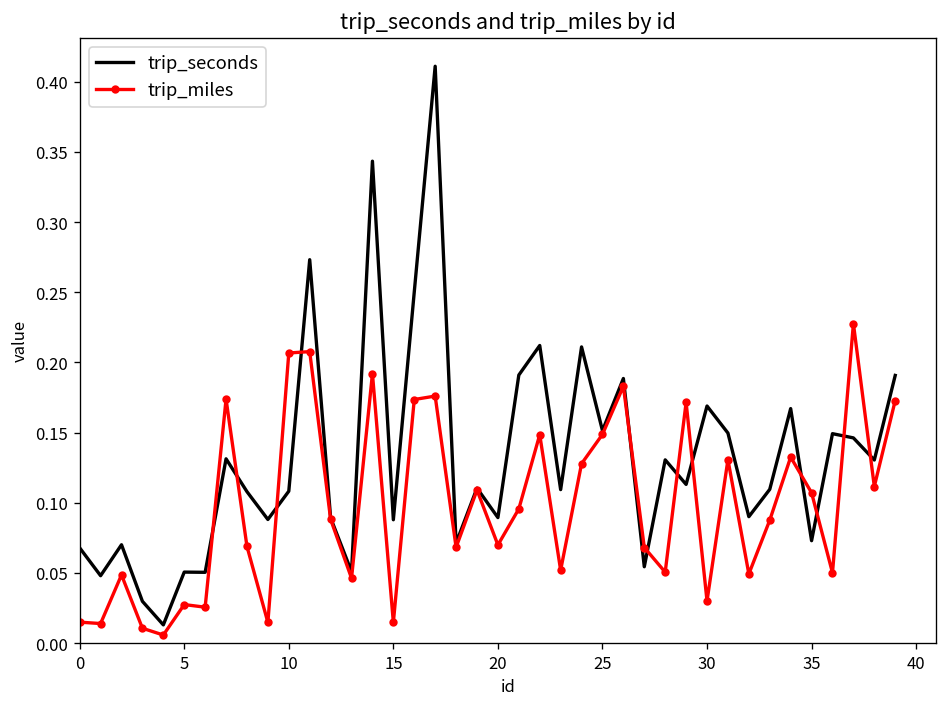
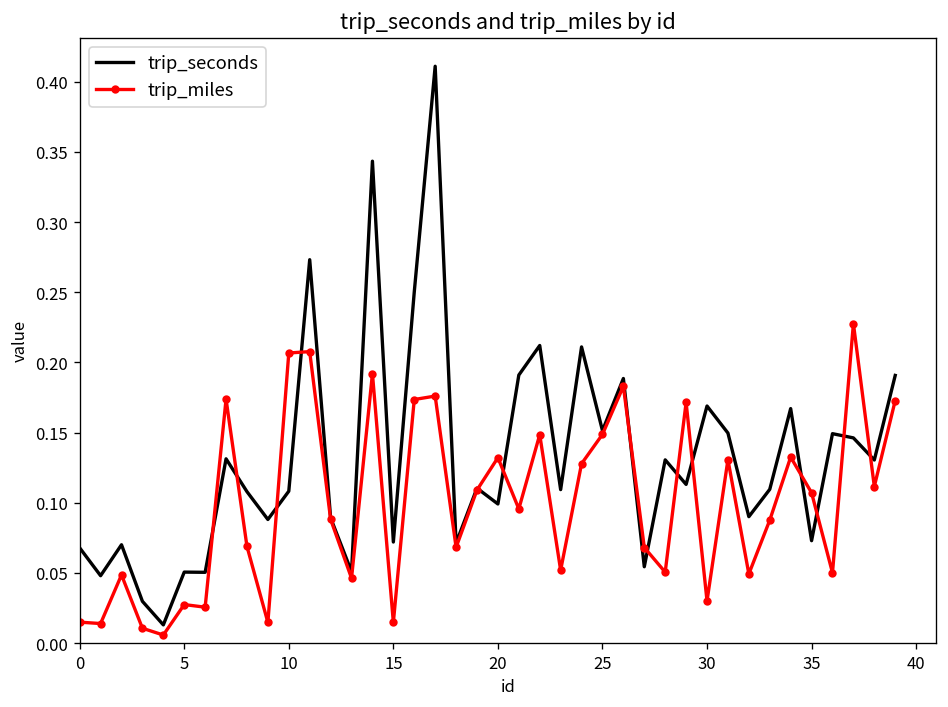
trip_seconds, 15: 0.088 -> 0.072
trip_seconds, 20: 0.089 -> 0.099
trip_miles, 20: 0.070 -> 0.132
